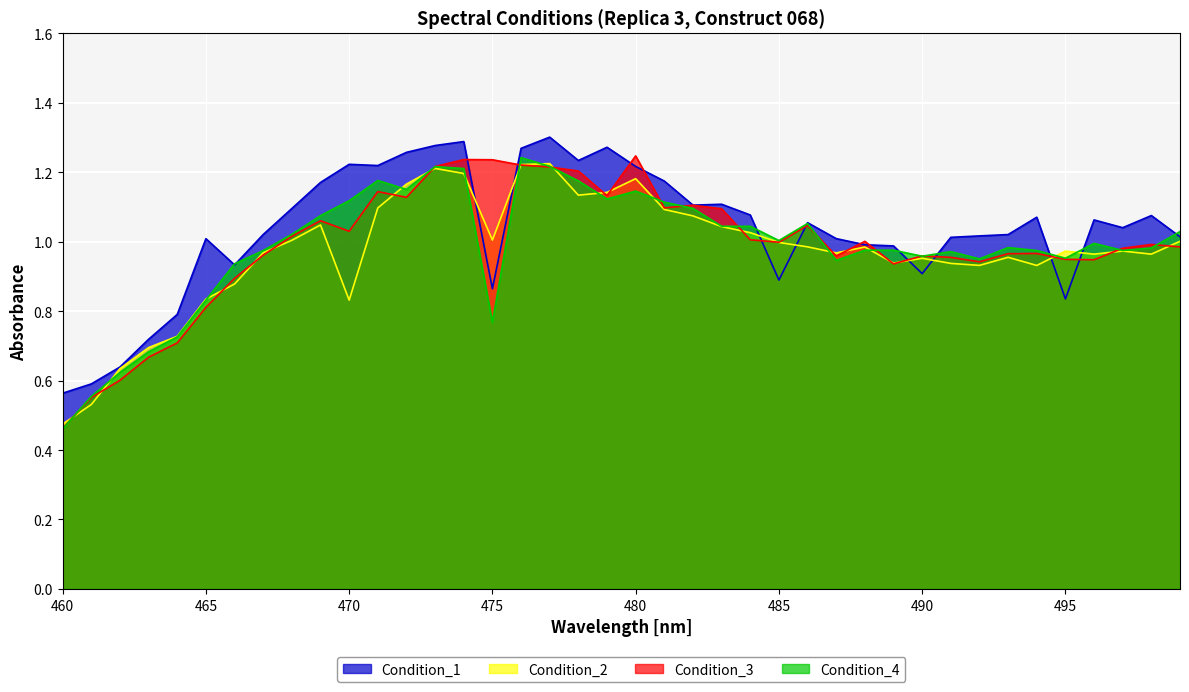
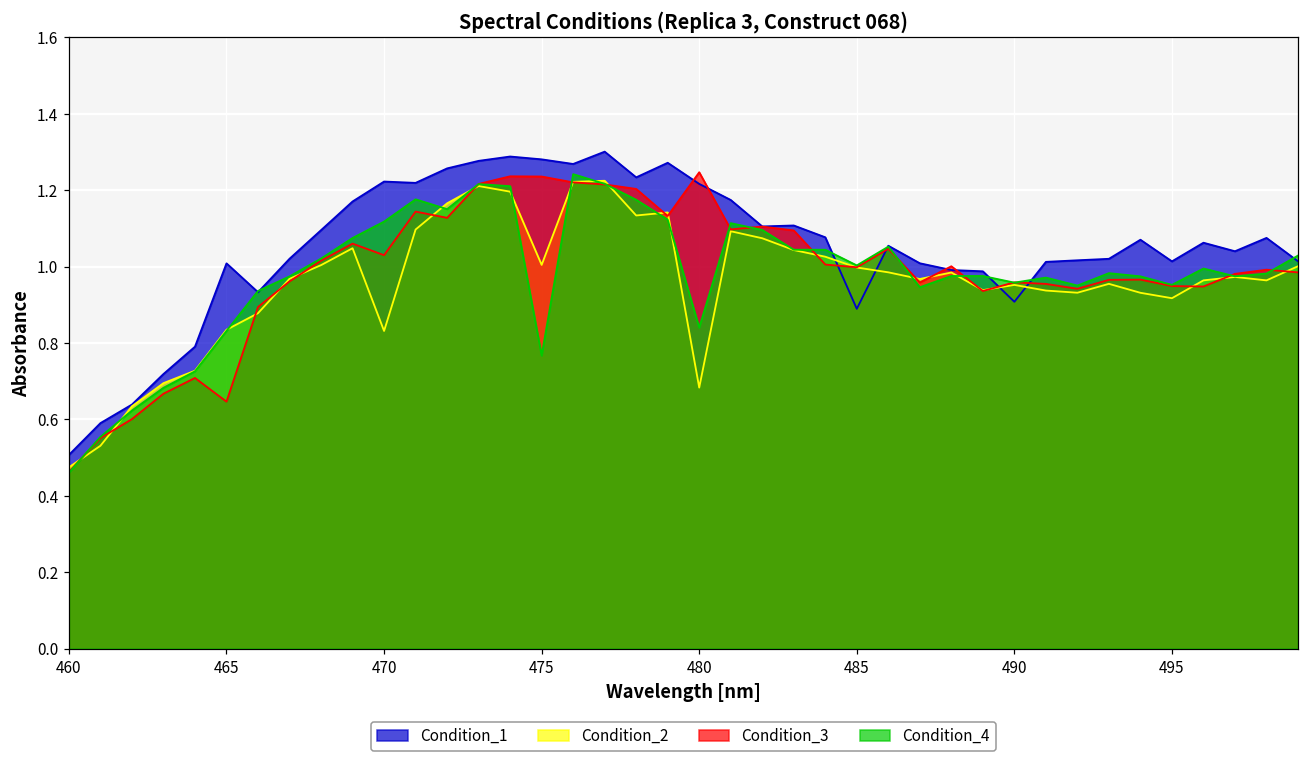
Condition_1, 460: 0.56 -> 0.51
Condition_3, 465: 0.81 -> 0.65
Condition_1, 475: 0.86 -> 1.28
Condition_2, 480: 1.18 -> 0.68
Condition_4, 480: 1.15 -> 0.84
Condition_1, 495: 0.84 -> 1.01
Condition_2, 495: 0.97 -> 0.92
